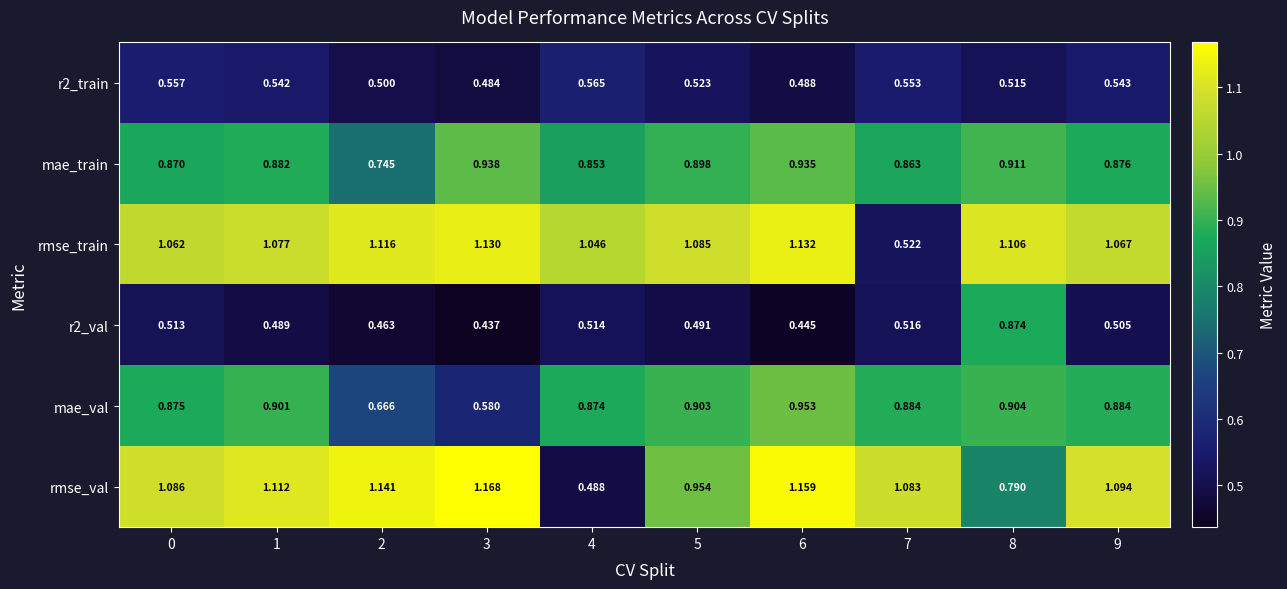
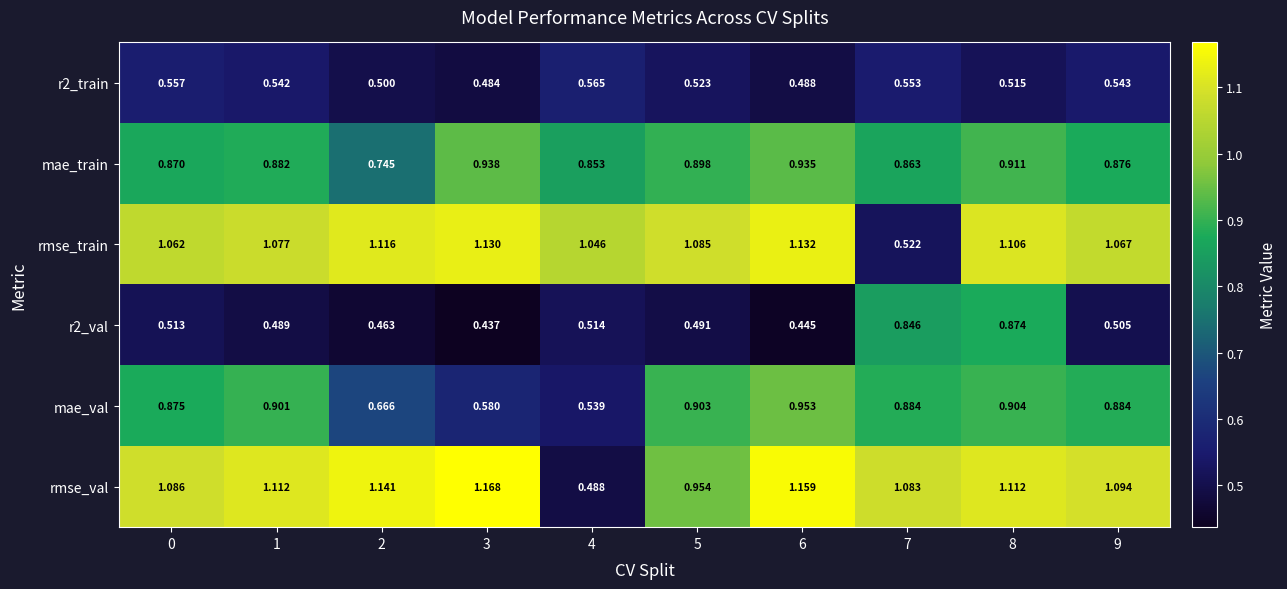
r2_val, 7: 0.516 -> 0.846
mae_val, 4: 0.874 -> 0.539
rmse_val, 8: 0.790 -> 1.112
